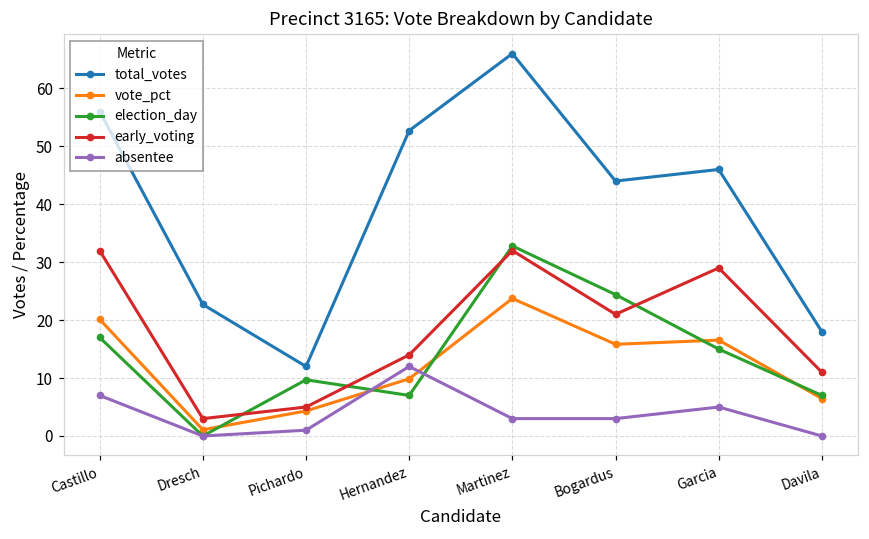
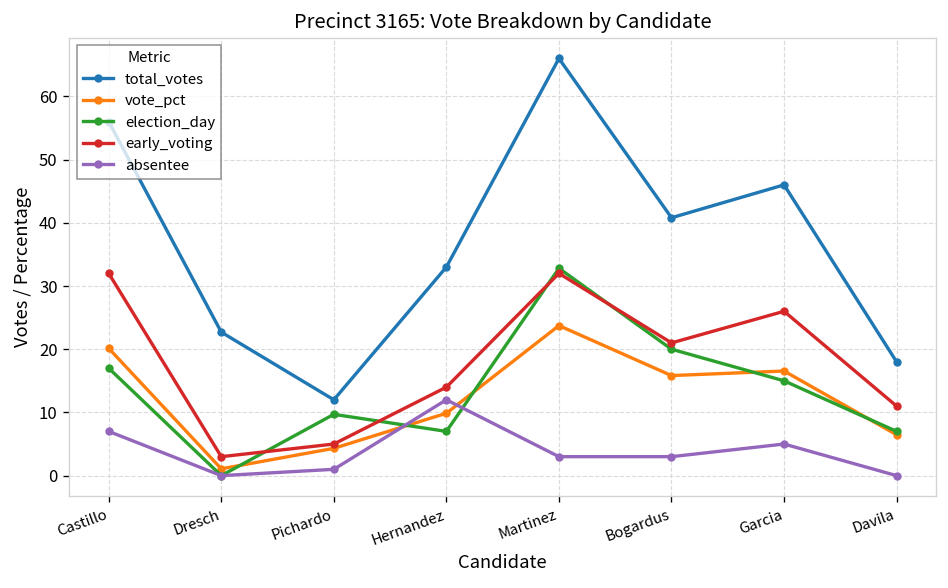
total_votes, Hernandez: 53 -> 33
total_votes, Bogardus: 44 -> 41
election_day, Bogardus: 24 -> 20
early_voting, Garcia: 29 -> 26
